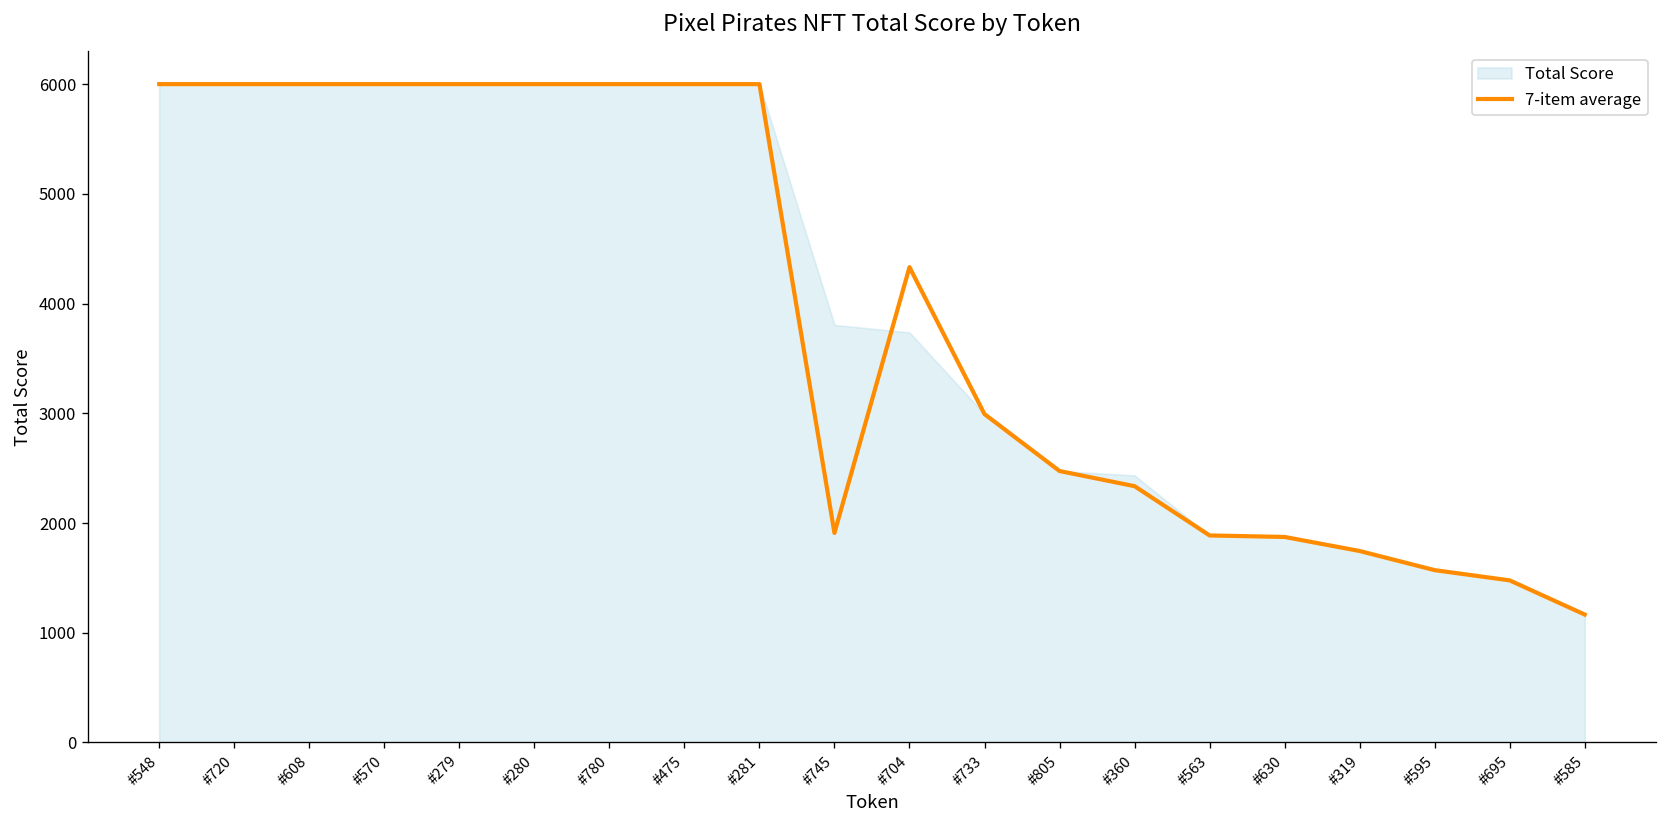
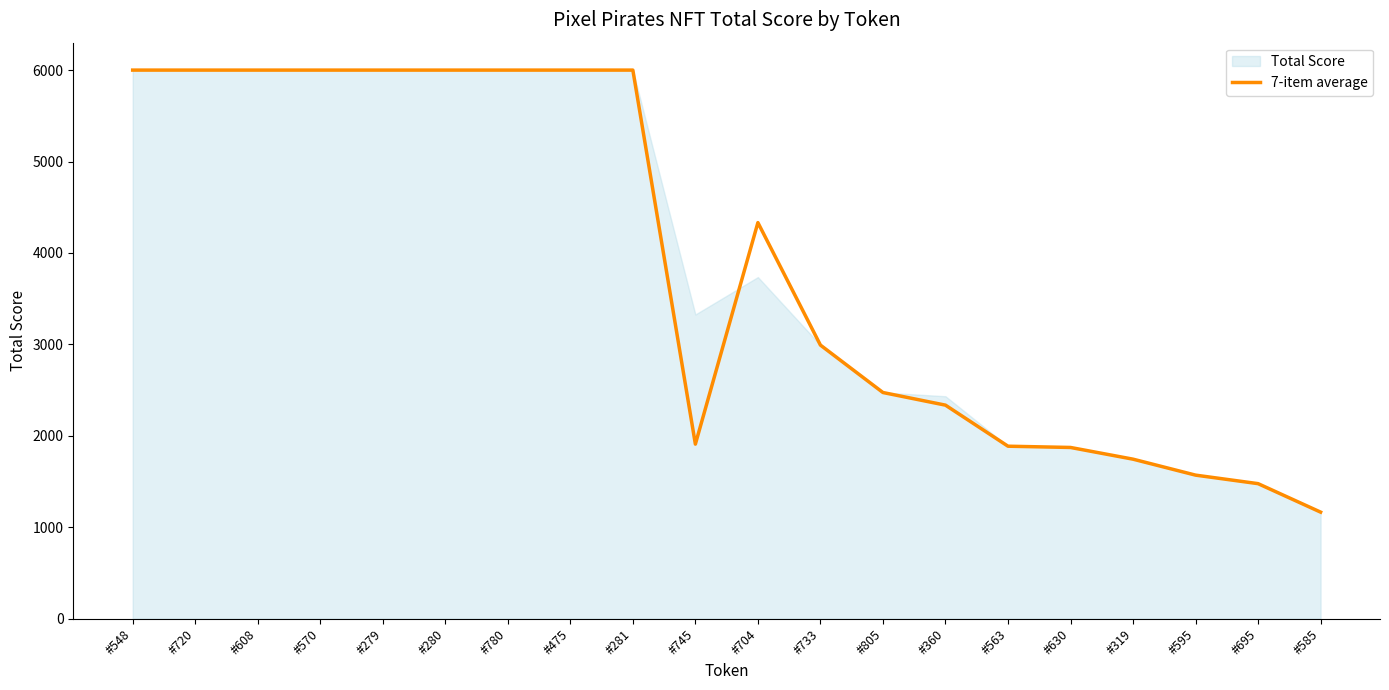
Total Score, #745: 3800 -> 3300
